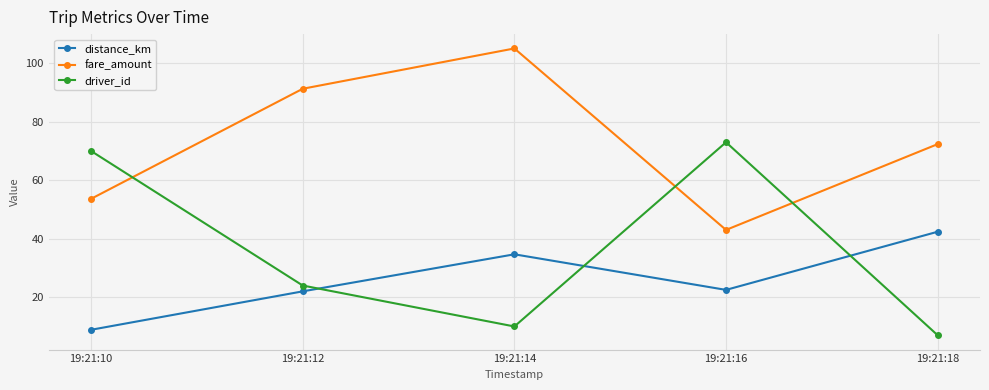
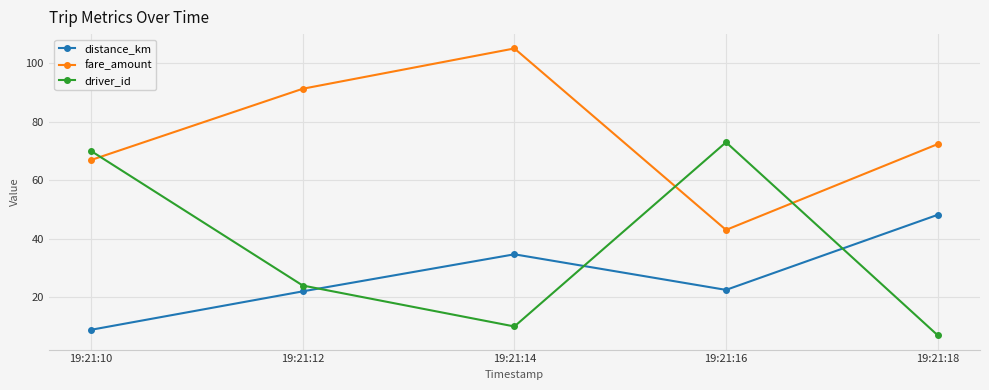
fare_amount, 19:21:10: 54 -> 67
distance_km, 19:21:18: 42 -> 48
